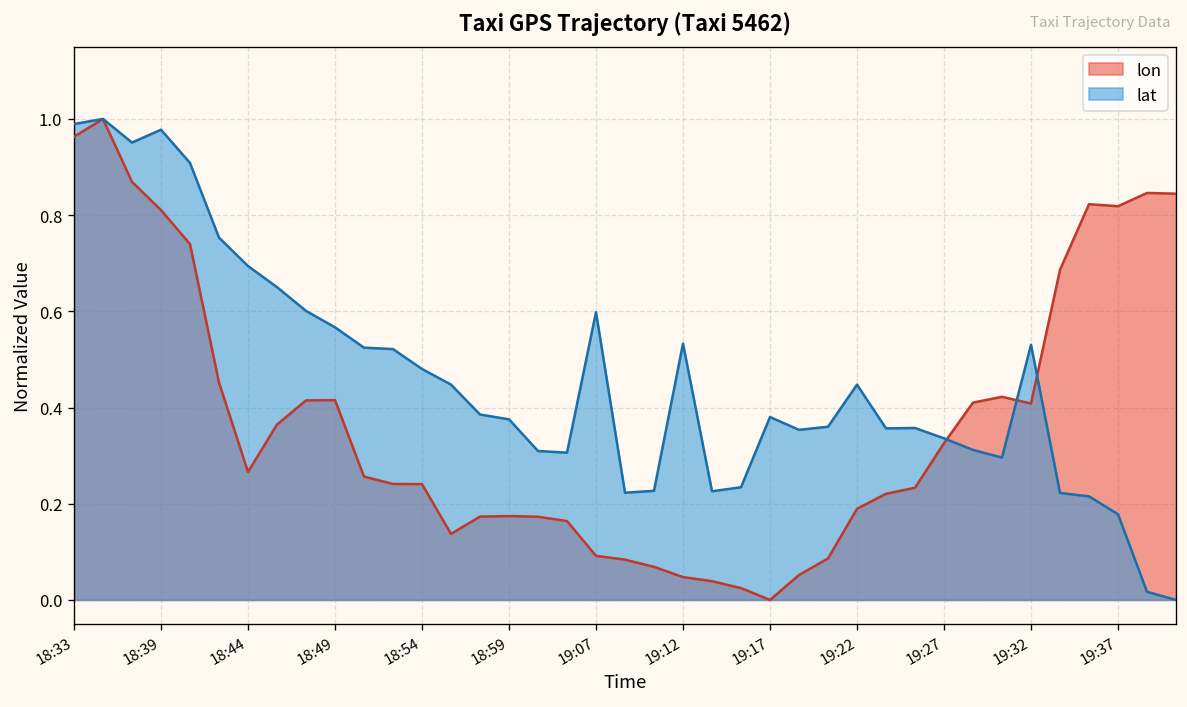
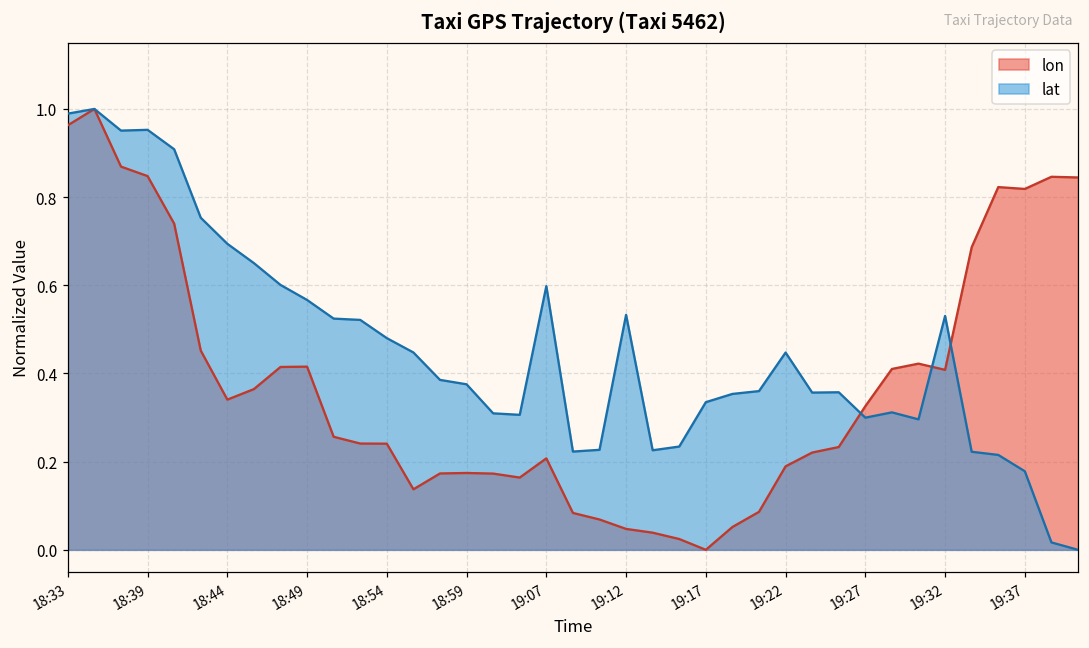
lon, 18:39: 0.81 -> 0.85
lat, 18:39: 0.98 -> 0.95
lon, 18:44: 0.27 -> 0.34
lon, 19:07: 0.09 -> 0.21
lat, 19:17: 0.38 -> 0.33
lat, 19:27: 0.34 -> 0.30
